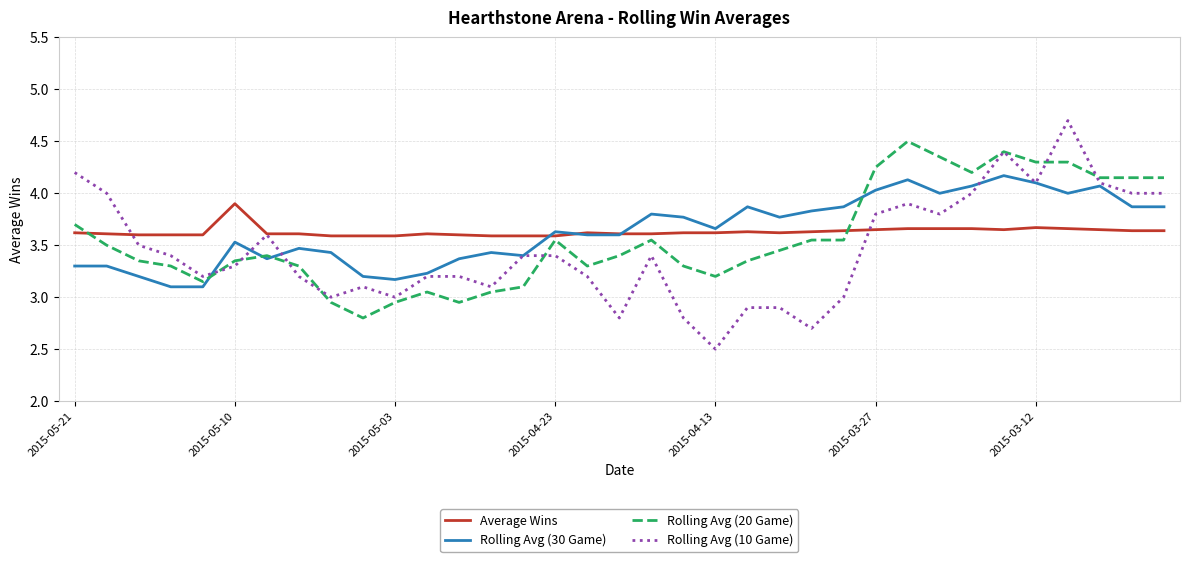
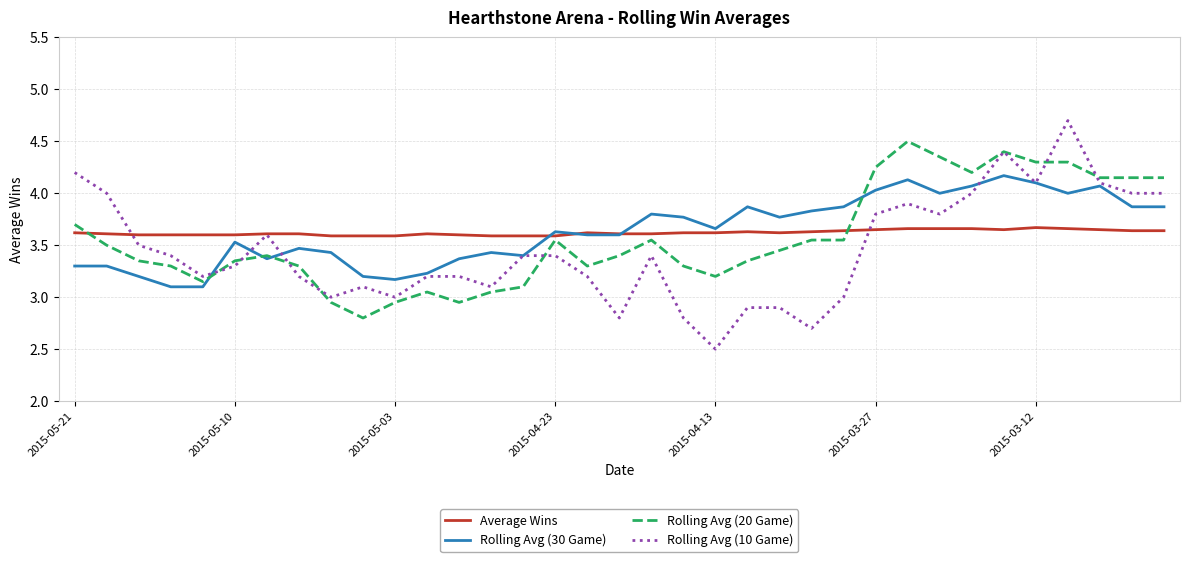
Average Wins, 2015-05-10: 3.9 -> 3.6
